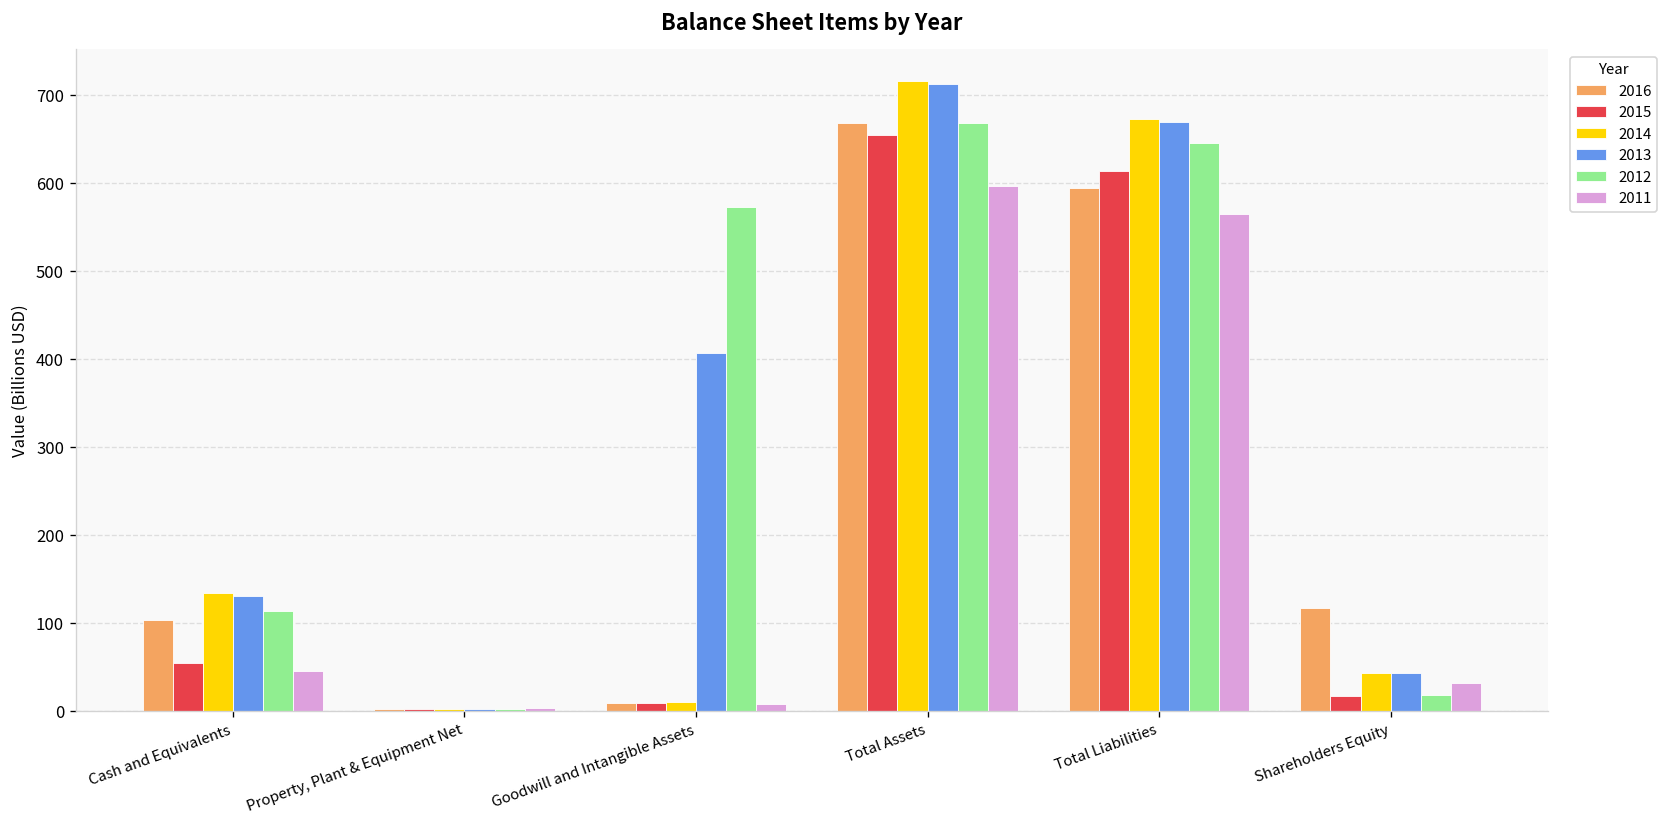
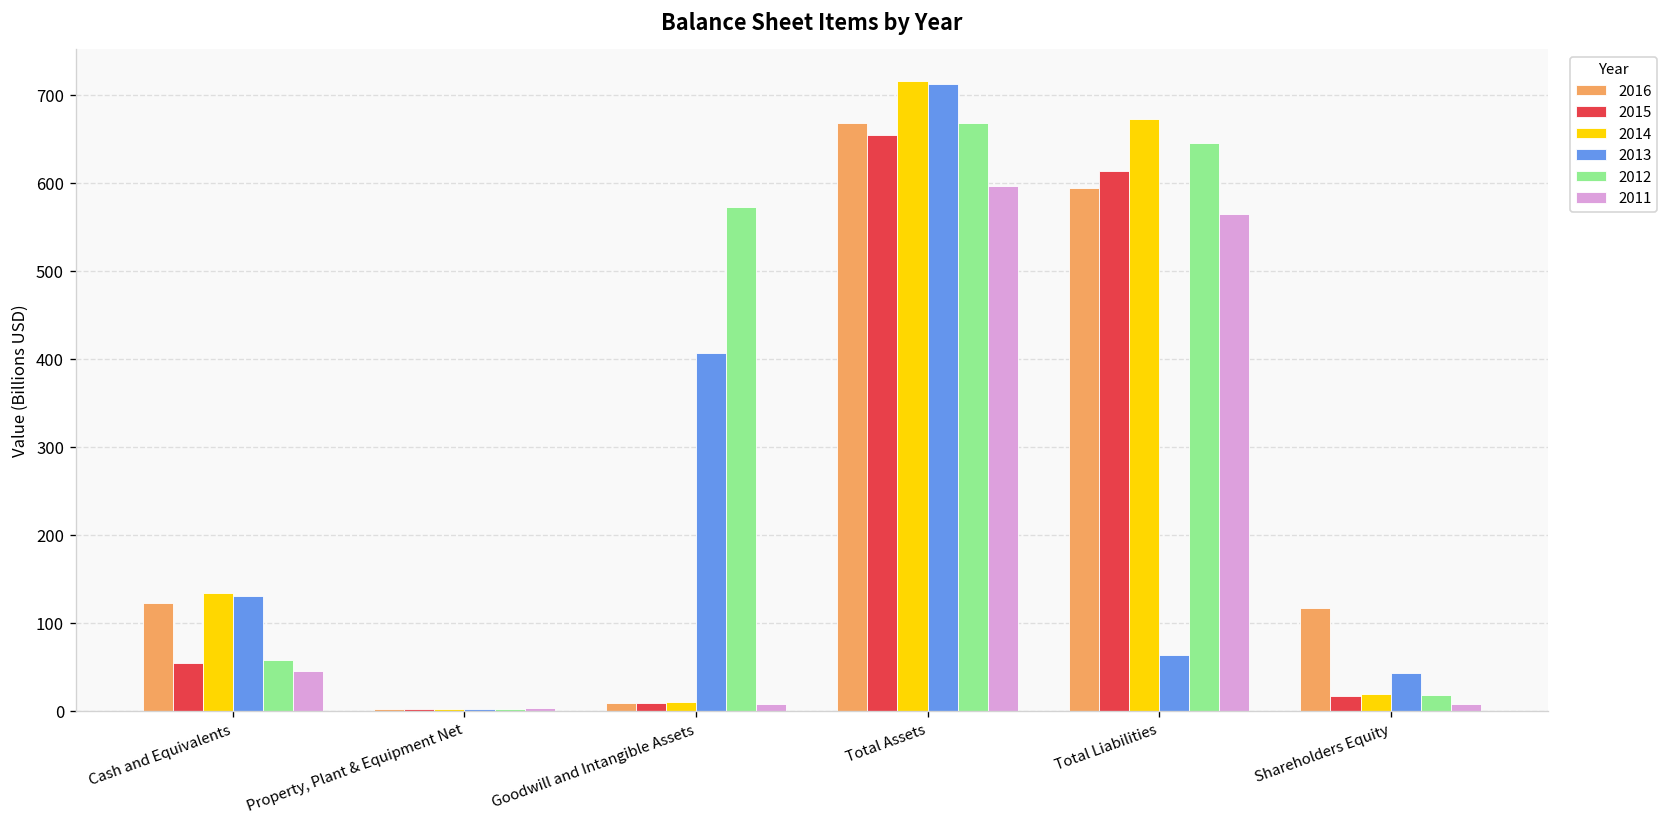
2016, Cash and Equivalents: 100 -> 120
2012, Cash and Equivalents: 110 -> 60
2013, Total Liabilities: 670 -> 60
2014, Shareholders Equity: 40 -> 20
2011, Shareholders Equity: 30 -> 10
